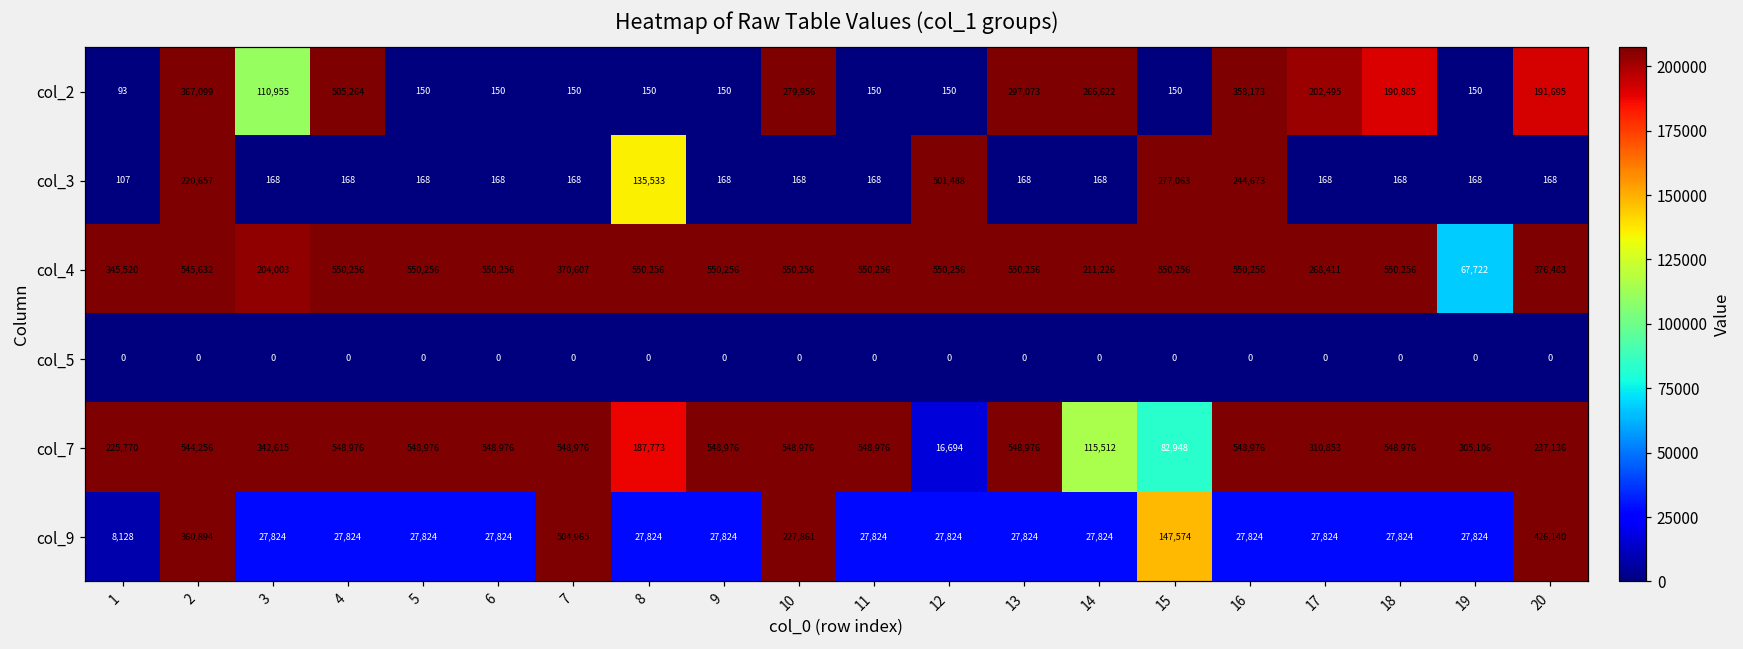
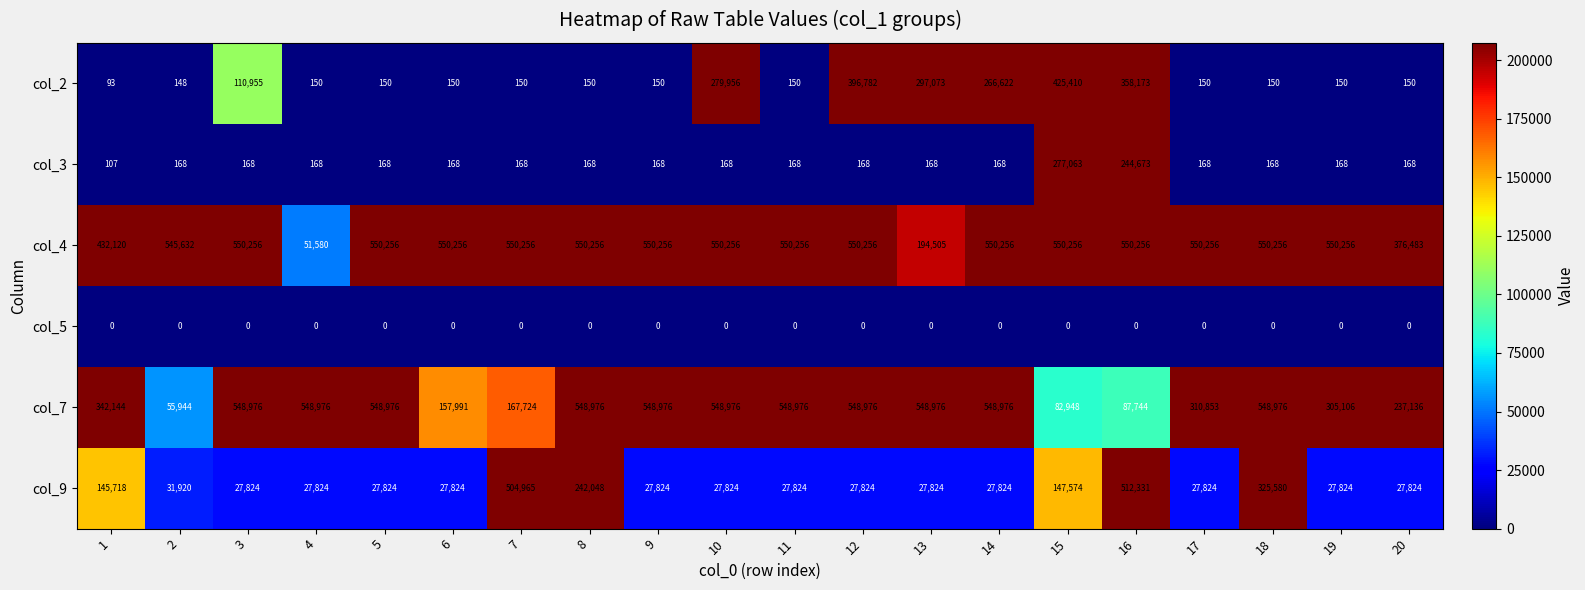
col_2, 2: 367,099 -> 148
col_2, 4: 505,264 -> 150
col_2, 12: 150 -> 396,782
col_2, 15: 150 -> 425,410
col_2, 17: 202,495 -> 150
col_2, 18: 190,885 -> 150
col_2, 20: 191,695 -> 150
col_3, 2: 220,657 -> 168
col_3, 8: 135,533 -> 168
col_3, 12: 501,488 -> 168
col_4, 1: 345,520 -> 432,120
col_4, 3: 204,003 -> 550,256
col_4, 4: 550,256 -> 51,580
col_4, 7: 370,607 -> 550,256
col_4, 13: 550,256 -> 194,505
col_4, 14: 211,226 -> 550,256
col_4, 17: 268,411 -> 550,256
col_4, 19: 67,722 -> 550,256
col_7, 1: 225,770 -> 342,144
col_7, 2: 544,256 -> 55,944
col_7, 3: 342,615 -> 548,976
col_7, 6: 548,976 -> 157,991
col_7, 7: 548,976 -> 167,724
col_7, 8: 187,773 -> 548,976
col_7, 12: 16,694 -> 548,976
col_7, 14: 115,512 -> 548,976
col_7, 16: 548,976 -> 87,744
col_9, 1: 8,128 -> 145,718
col_9, 2: 360,894 -> 31,920
col_9, 8: 27,824 -> 242,048
col_9, 10: 227,861 -> 27,824
col_9, 16: 27,824 -> 512,331
col_9, 18: 27,824 -> 325,580
col_9, 20: 426,140 -> 27,824
